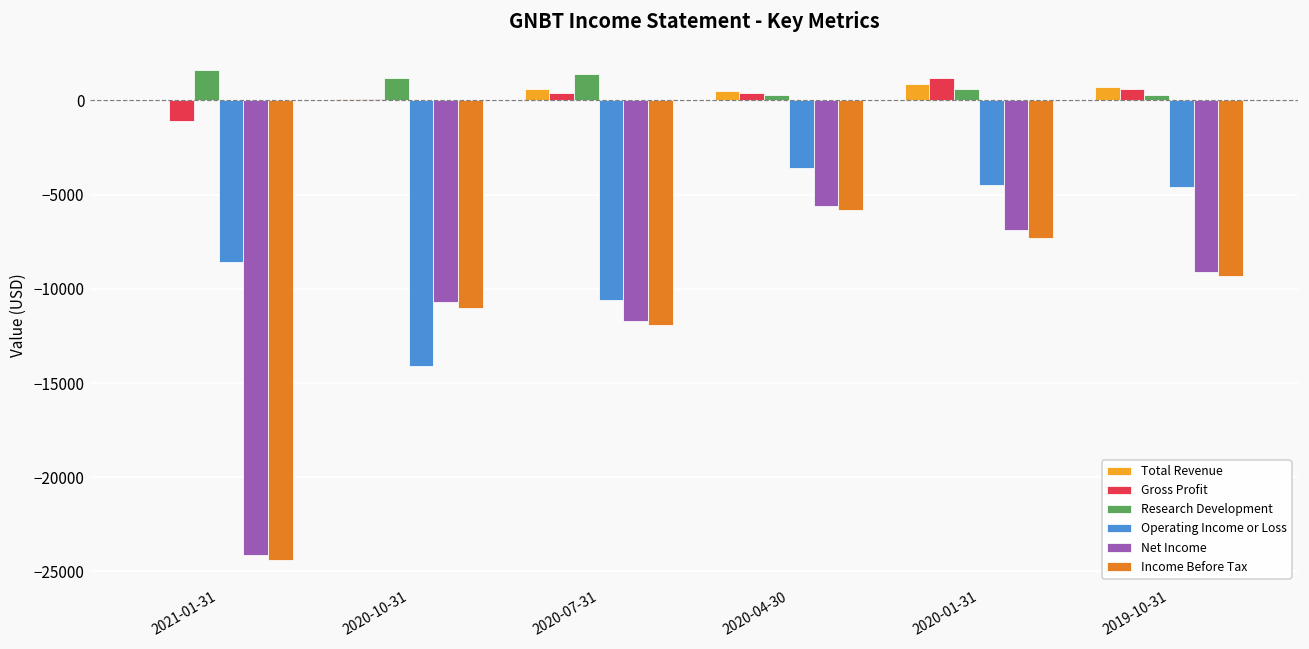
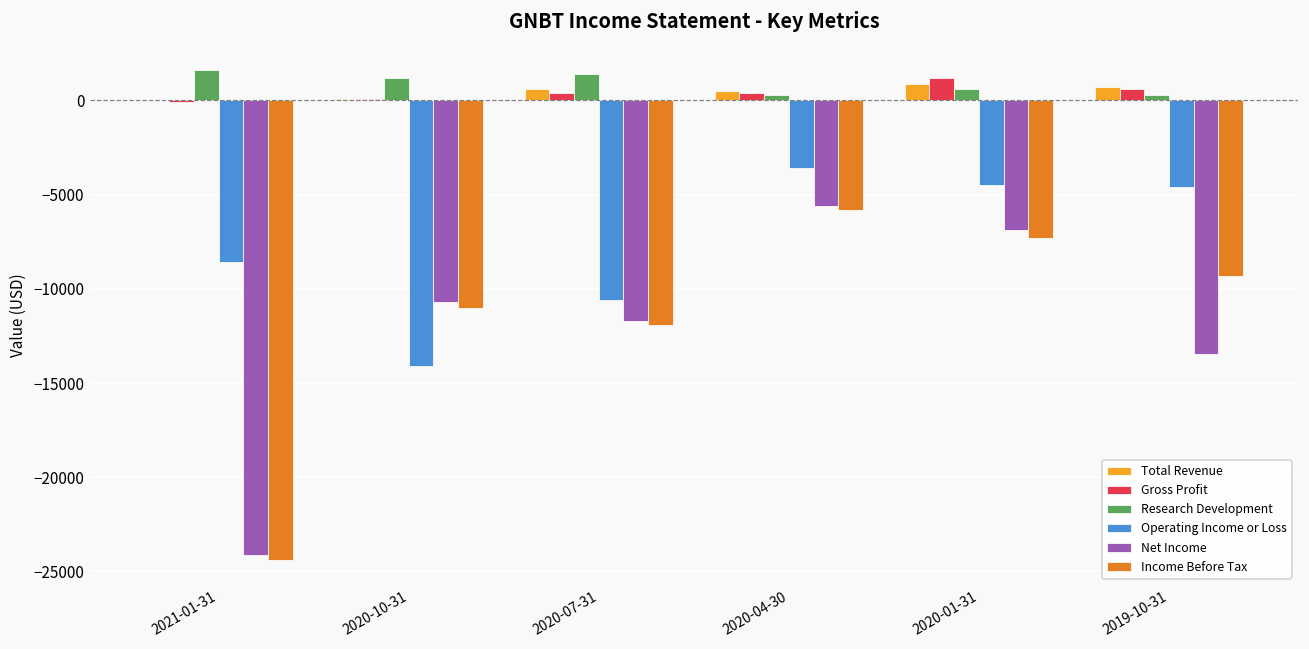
Gross Profit, 2021-01-31: -1100 -> -100
Net Income, 2019-10-31: -9100 -> -13500
